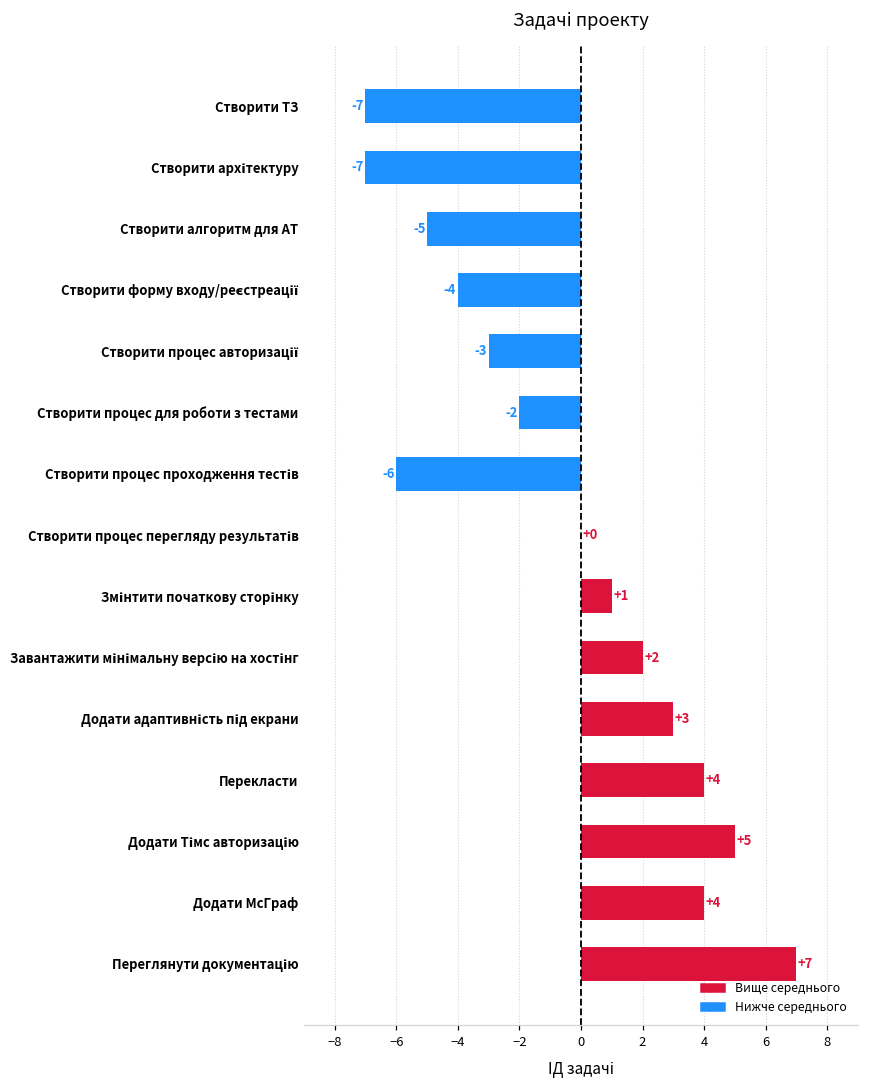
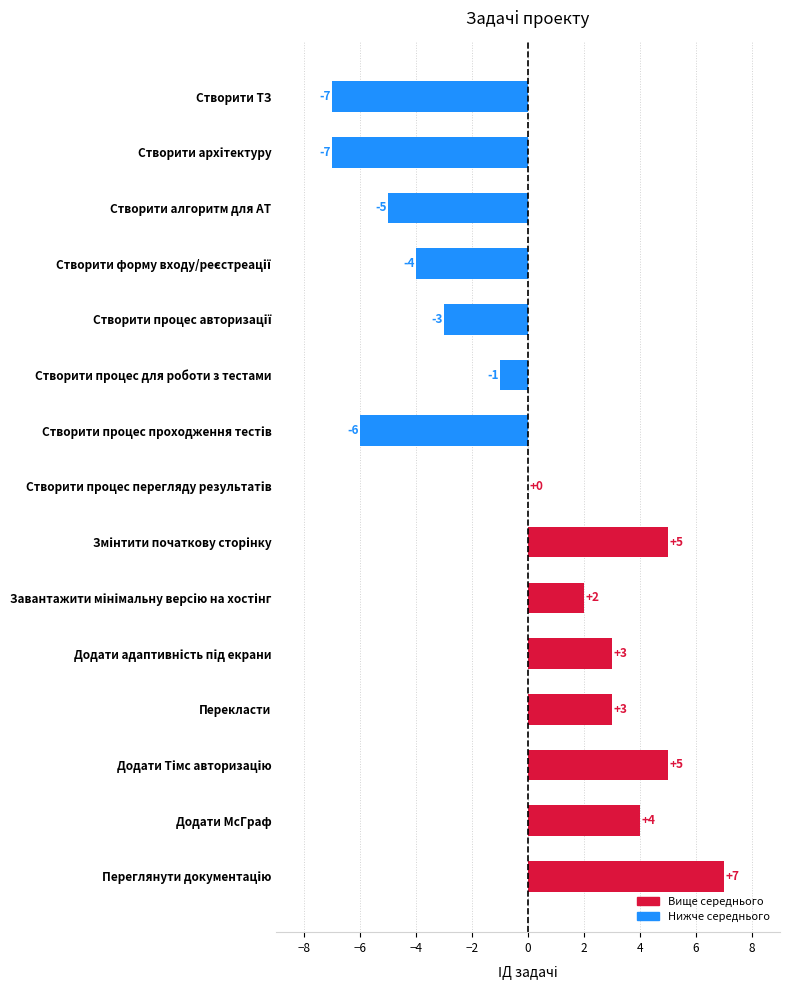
Створити процес для роботи з тестами: -2 -> -1
Змінтити початкову сторінку: +1 -> +5
Перекласти: +4 -> +3
